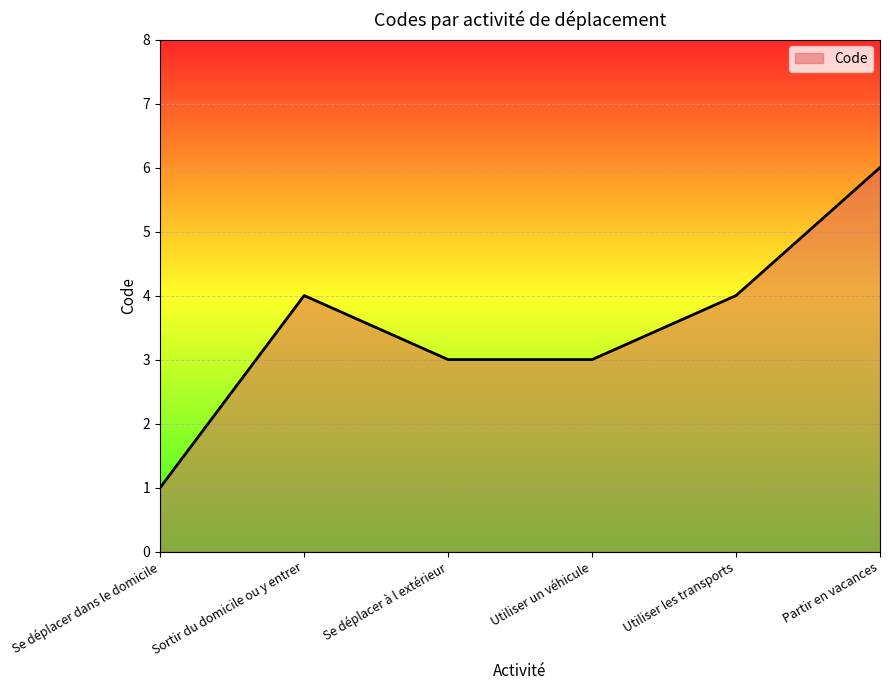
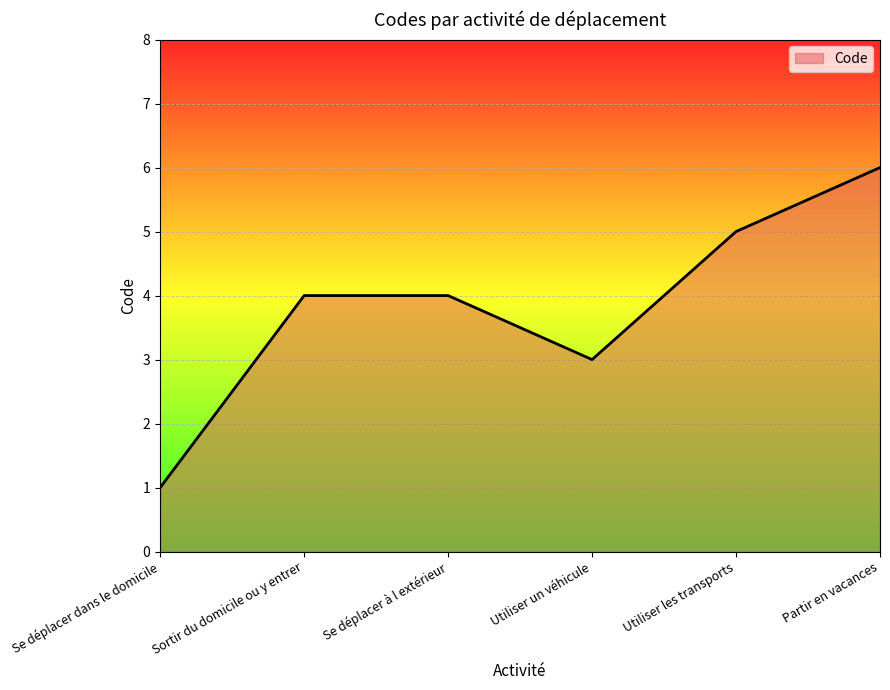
Se déplacer à l extérieur: 3 -> 4
Utiliser les transports: 4 -> 5
